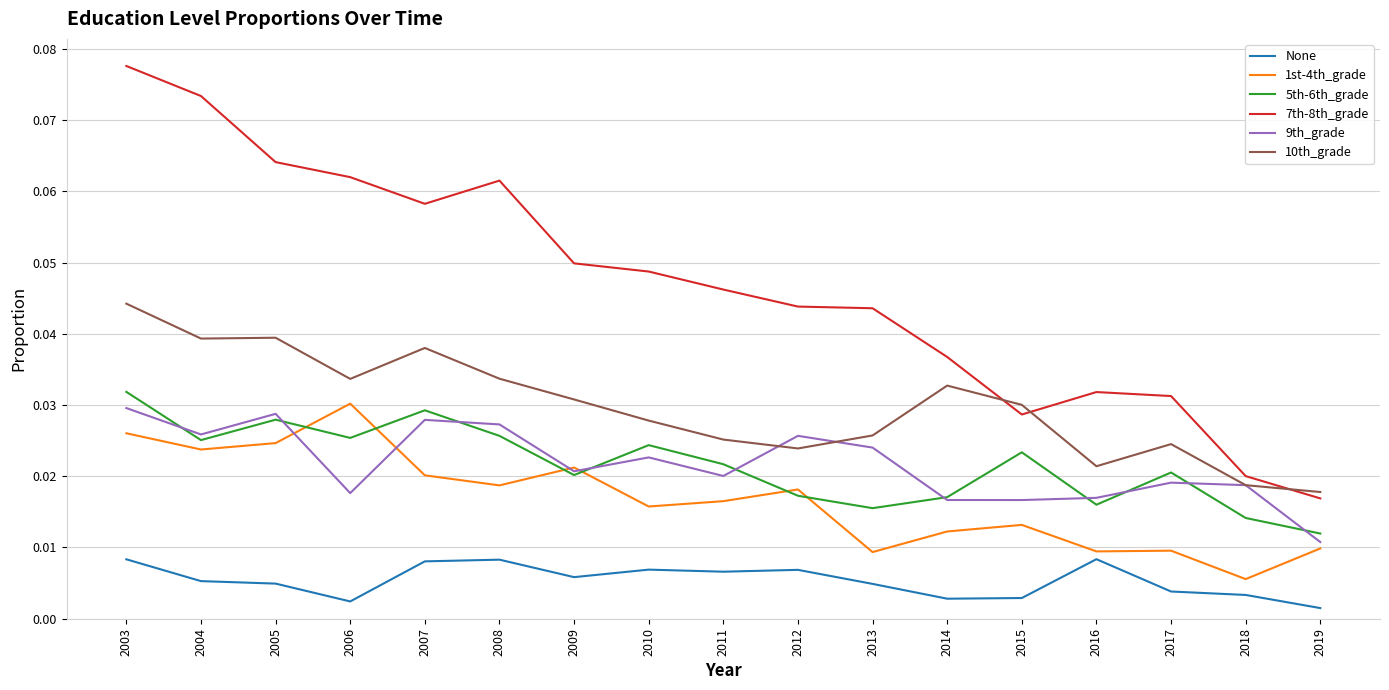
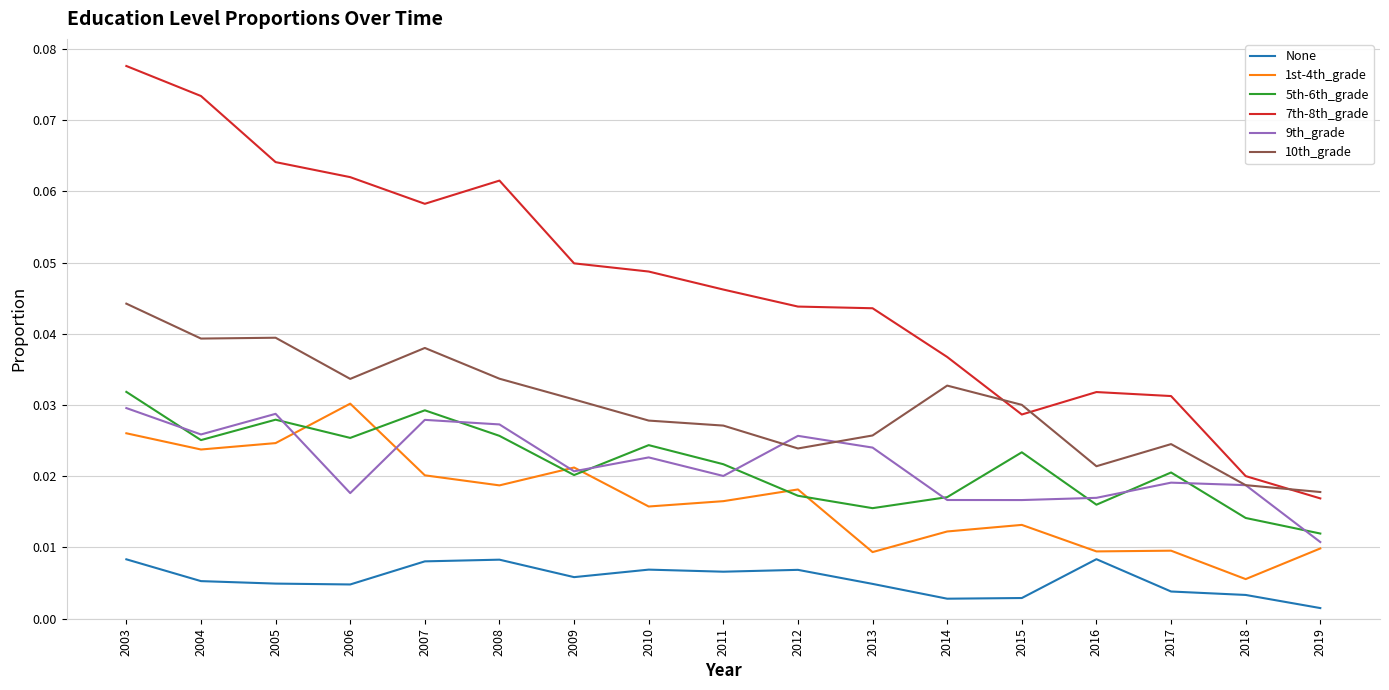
None, 2006: 0.002 -> 0.005
10th_grade, 2011: 0.025 -> 0.027
